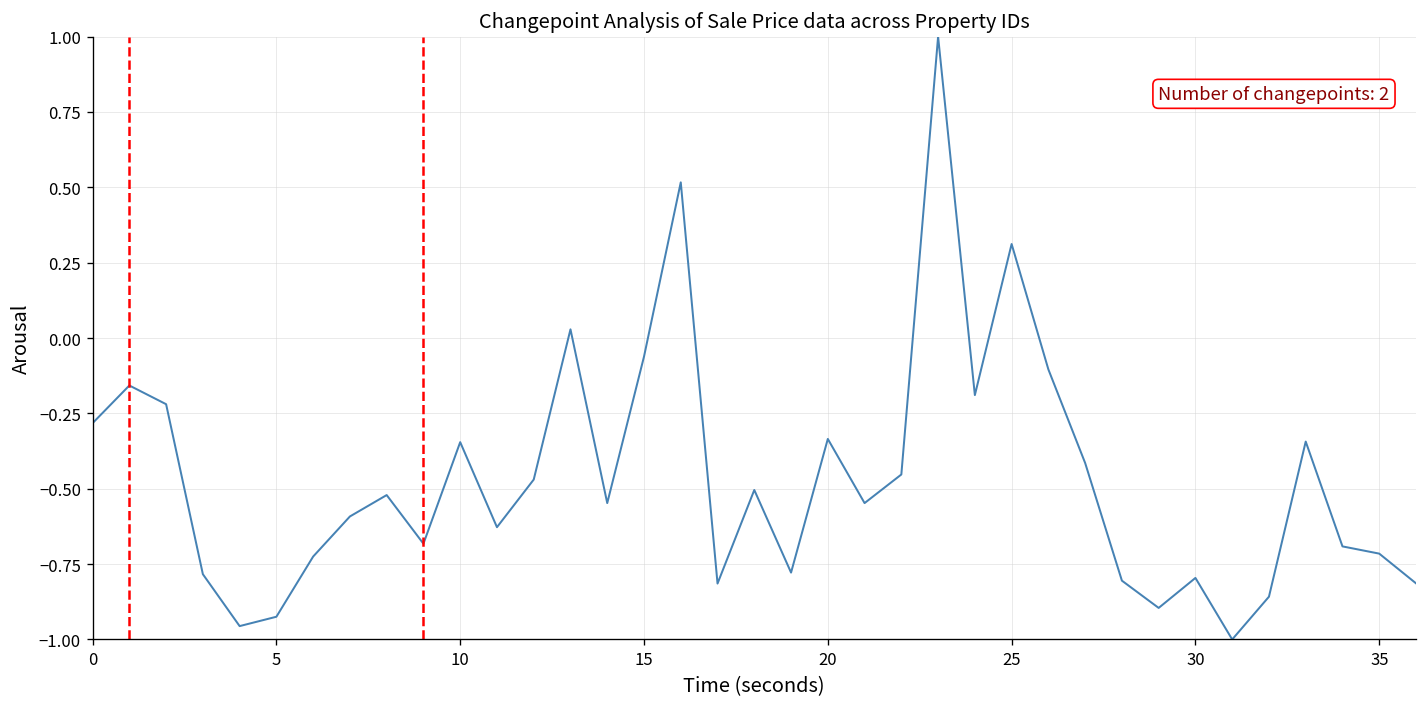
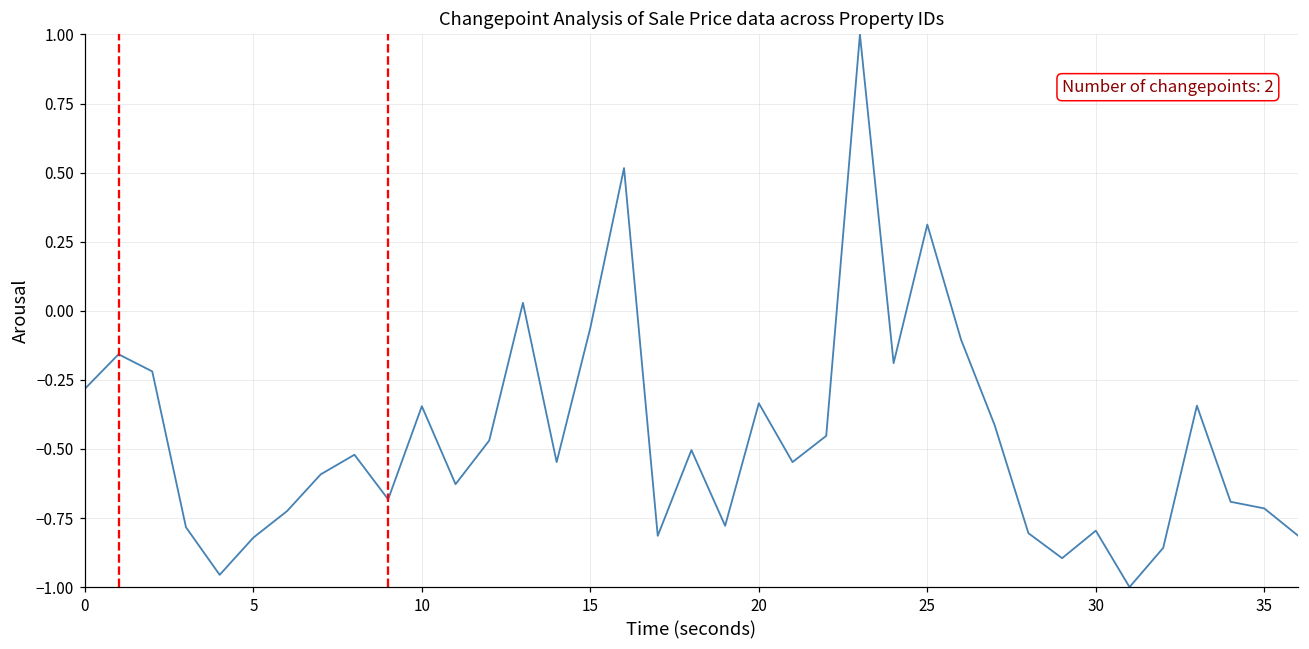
5: -0.92 -> -0.82
